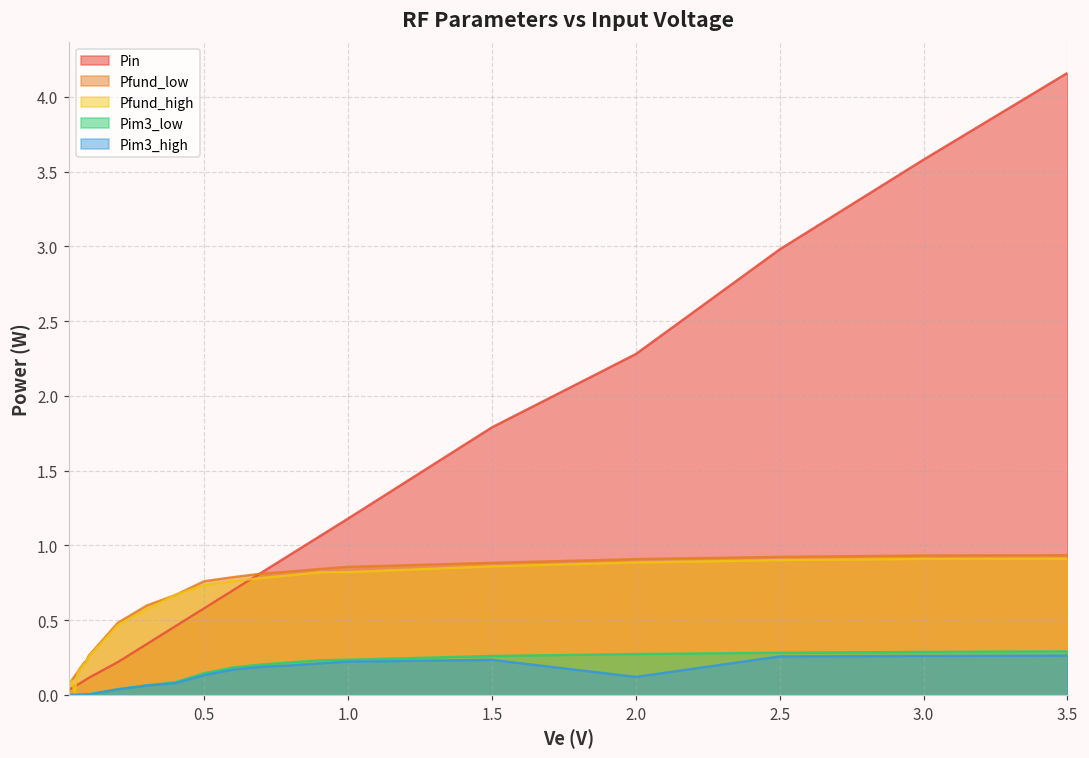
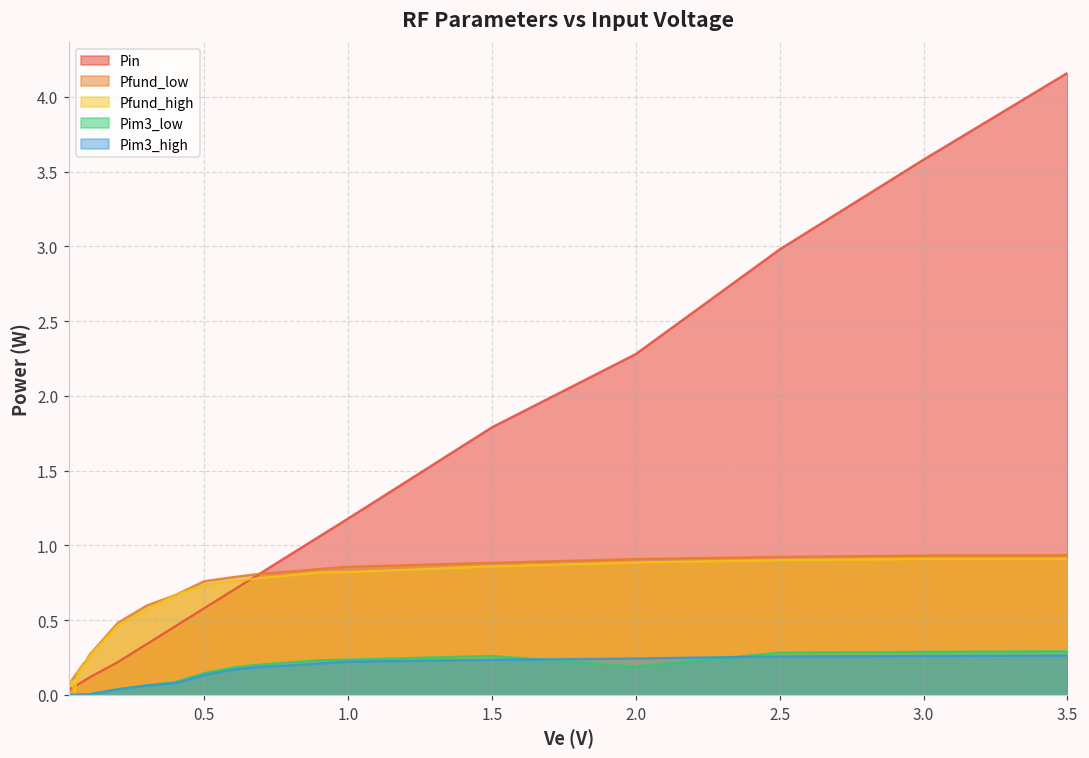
Pim3_low, 2.0: 0.27 -> 0.19
Pim3_high, 2.0: 0.12 -> 0.24
